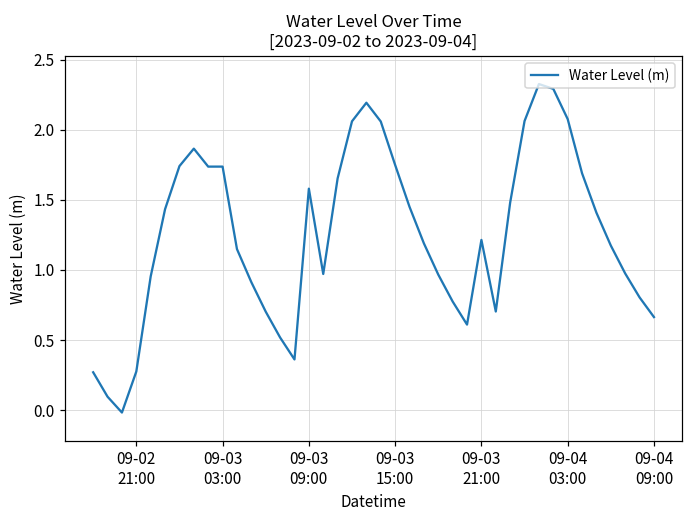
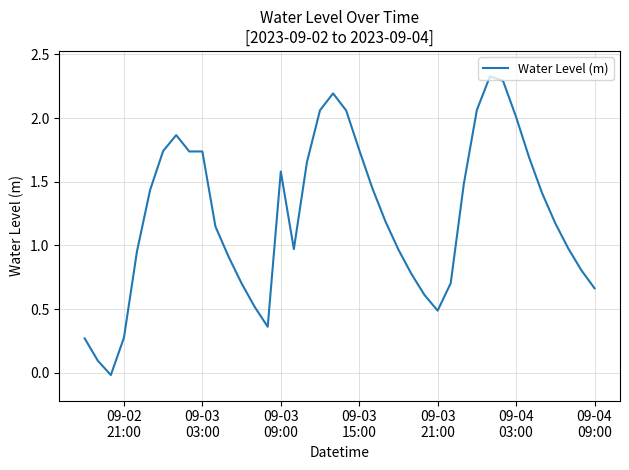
09-03 21:00: 1.21 -> 0.49
09-04 03:00: 2.08 -> 2.01
